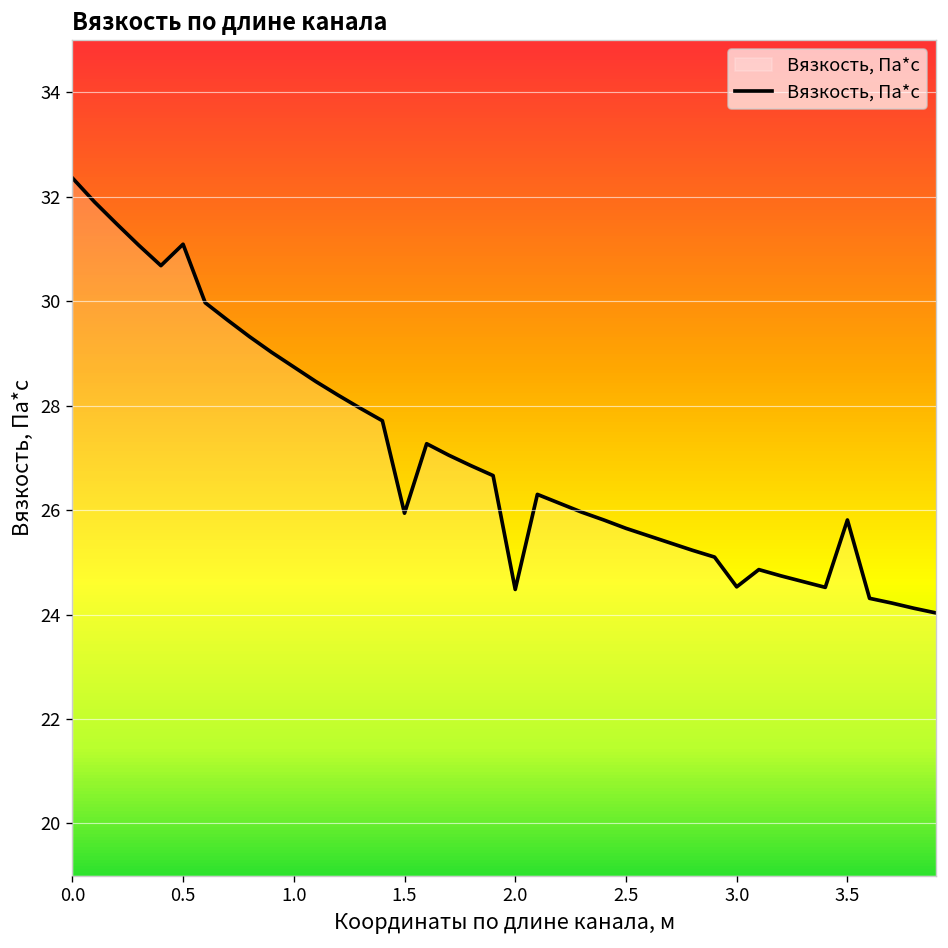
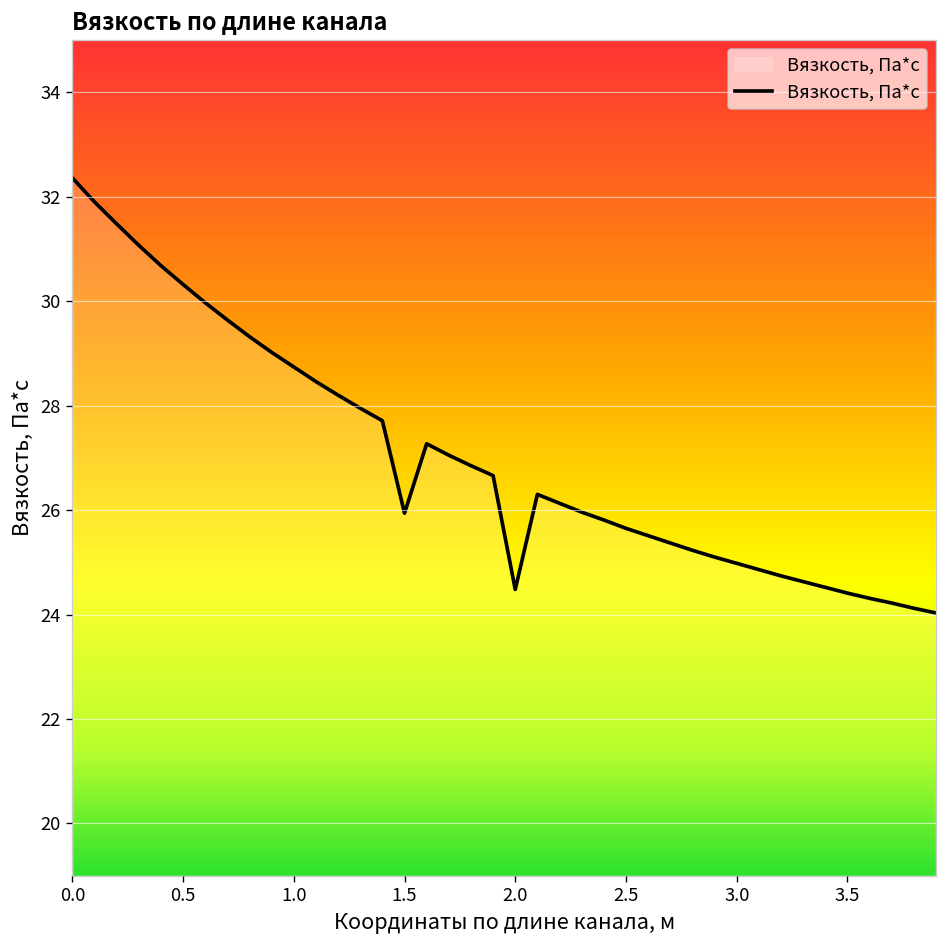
0.5: 31.1 -> 30.3
3.0: 24.5 -> 25.0
3.5: 25.8 -> 24.4
